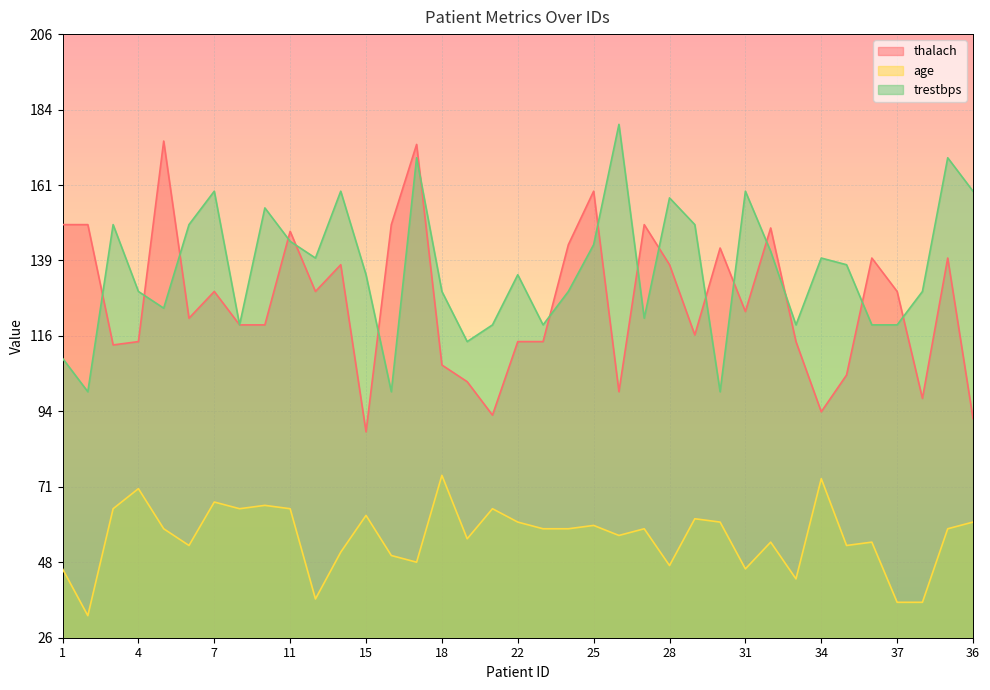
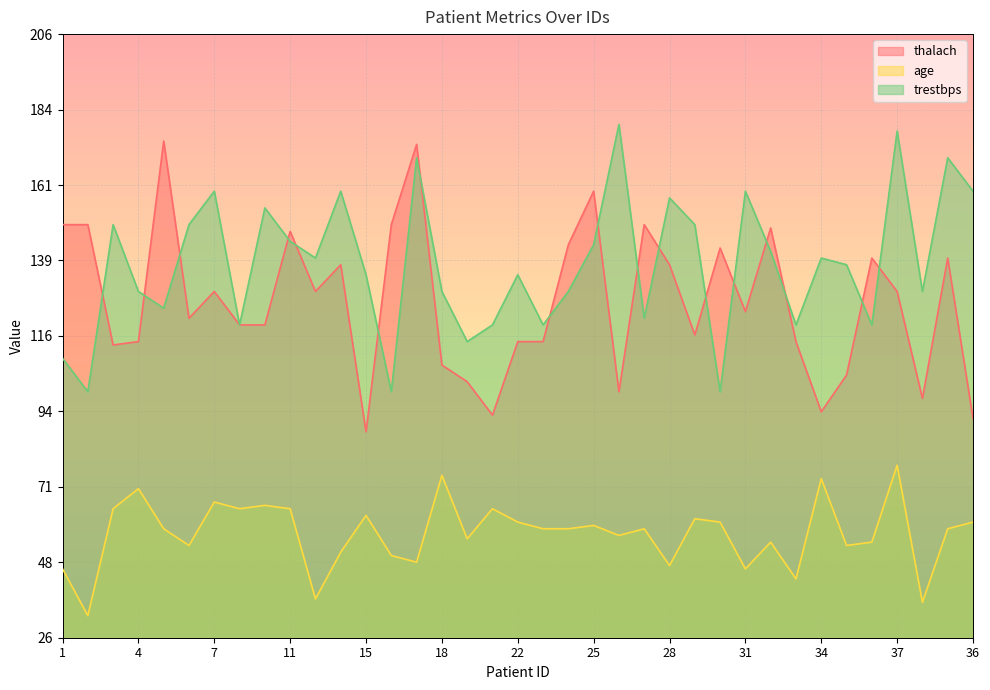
age, 37: 37 -> 78
trestbps, 37: 119 -> 177
